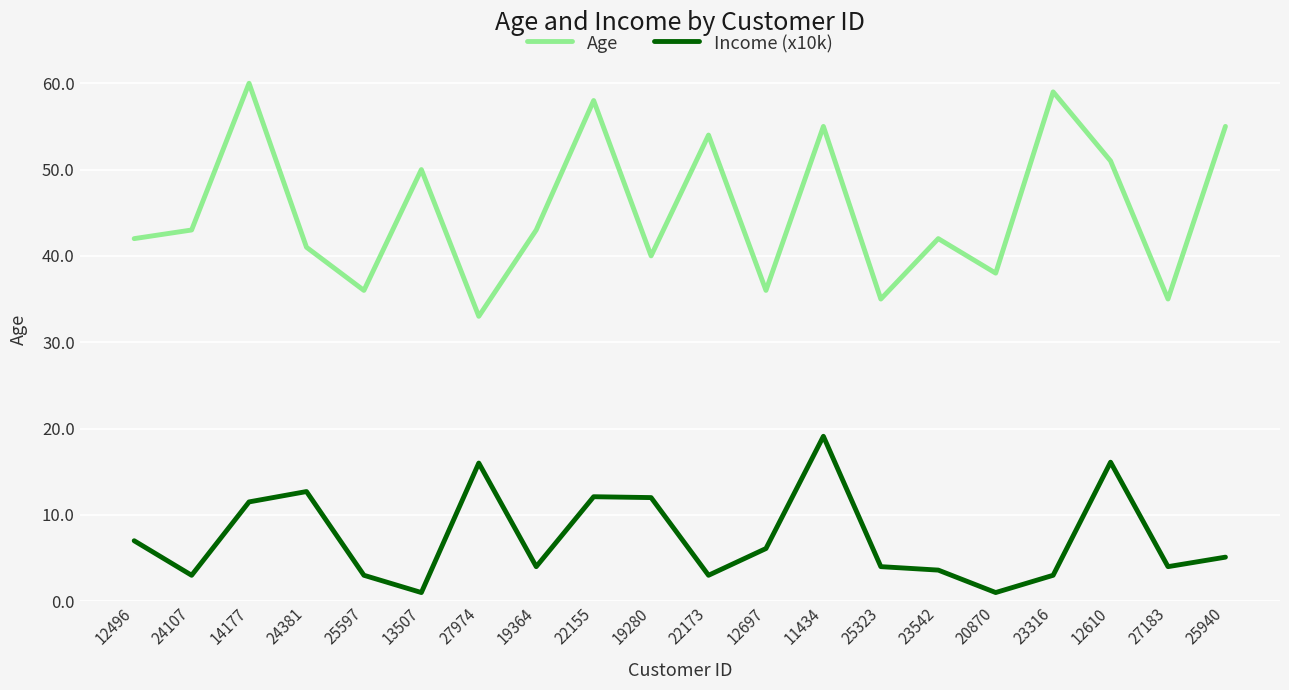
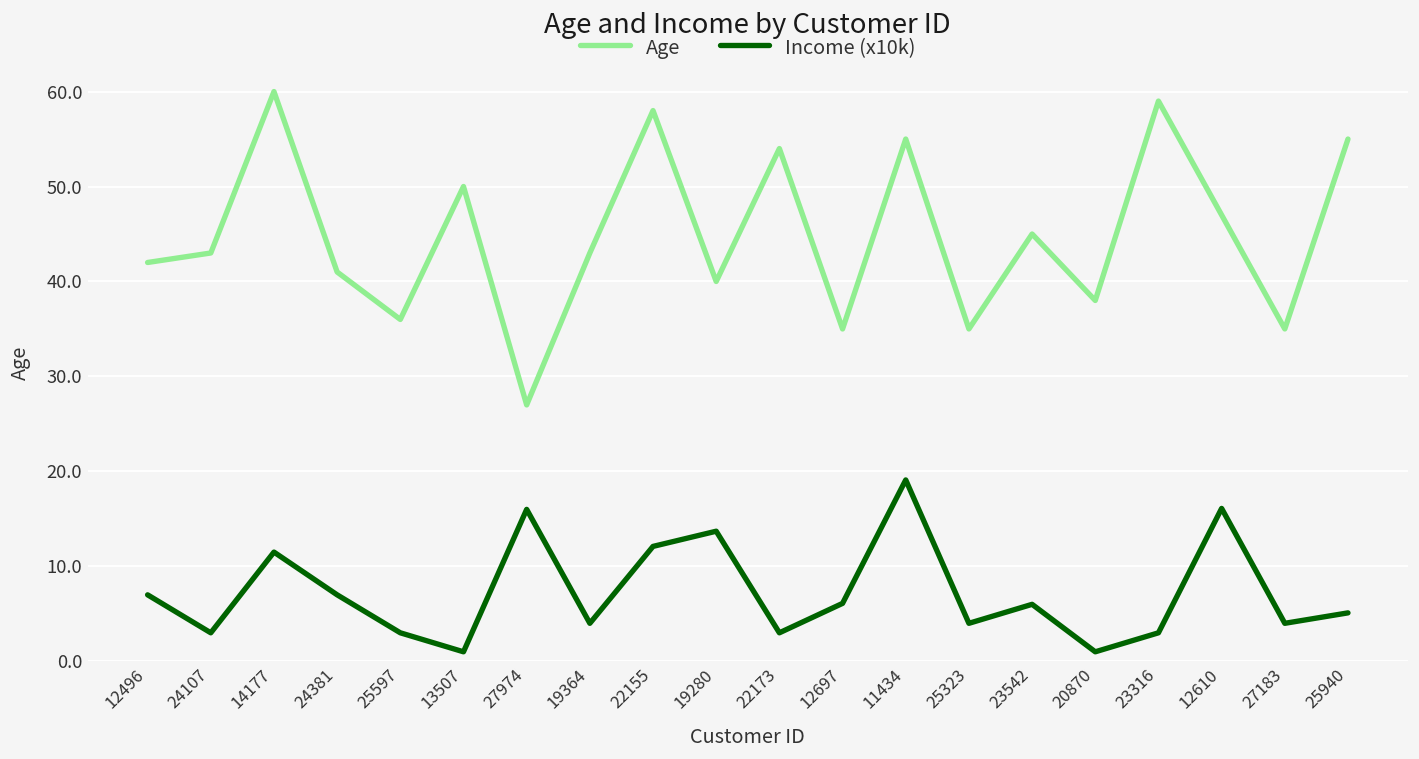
Income (x10k), 24381: 13 -> 7
Age, 27974: 33 -> 27
Income (x10k), 19280: 12 -> 14
Age, 12697: 36 -> 35
Age, 23542: 42 -> 45
Income (x10k), 23542: 4 -> 6
Age, 12610: 51 -> 47
